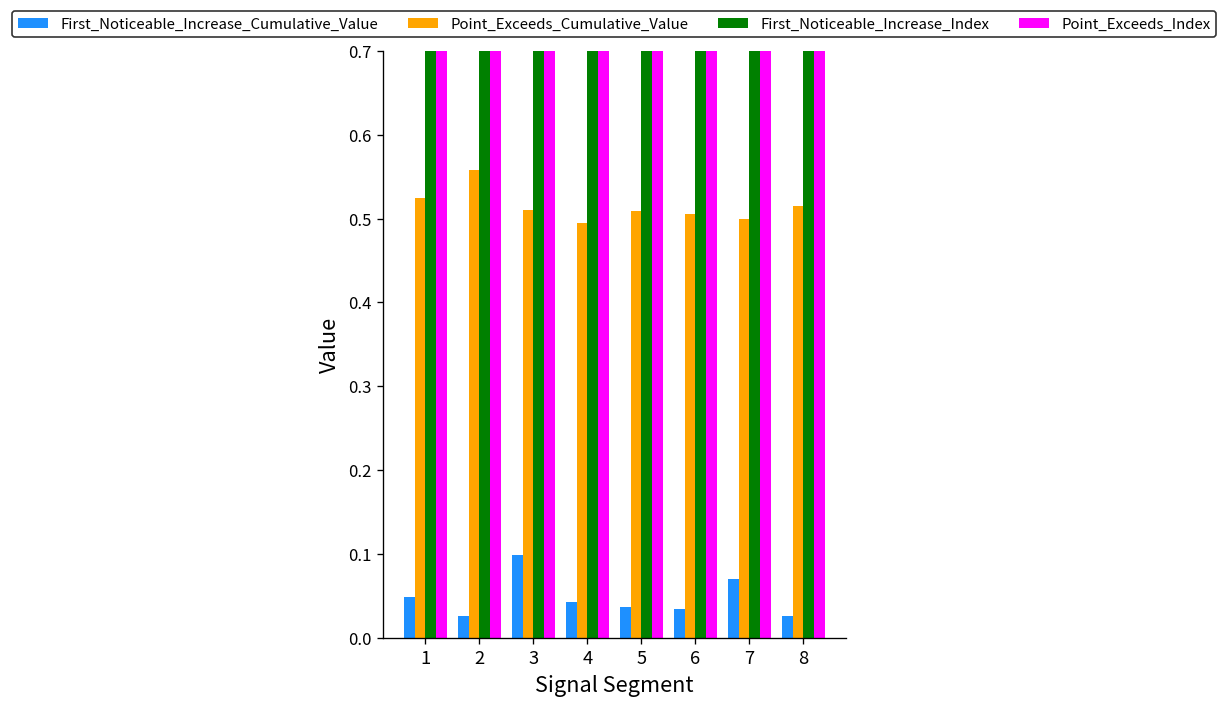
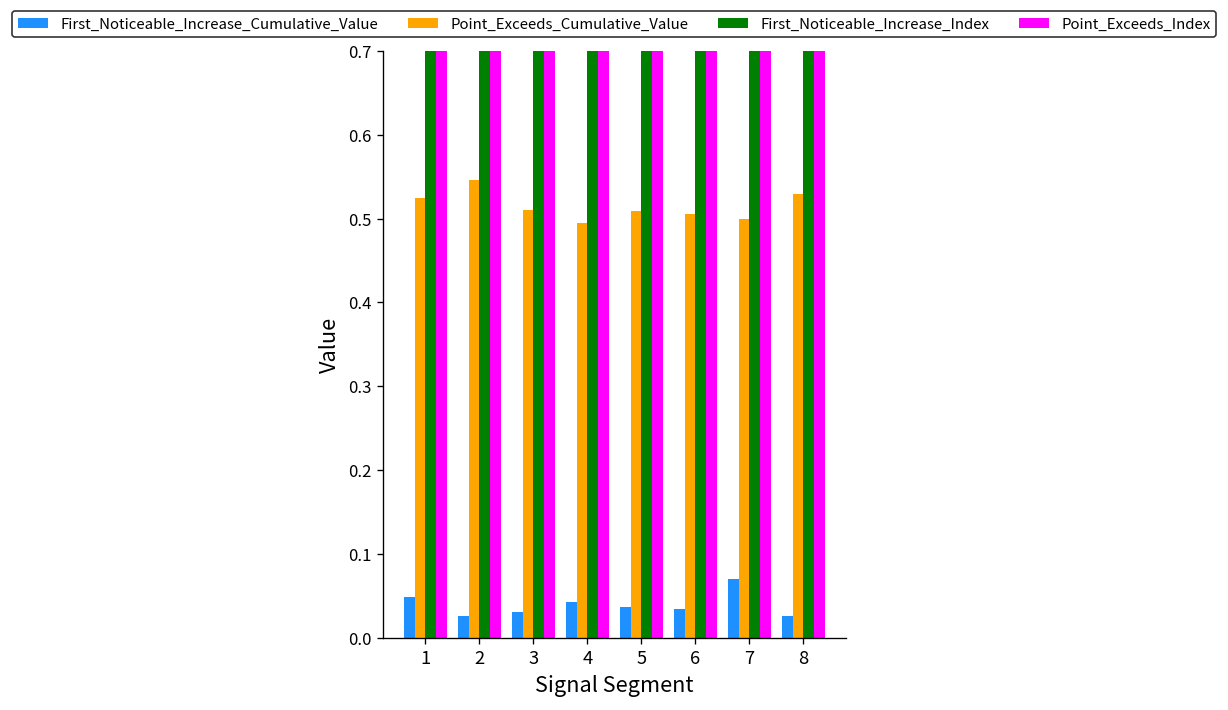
Point_Exceeds_Cumulative_Value, 2: 0.56 -> 0.55
First_Noticeable_Increase_Cumulative_Value, 3: 0.10 -> 0.03
Point_Exceeds_Cumulative_Value, 8: 0.51 -> 0.53
